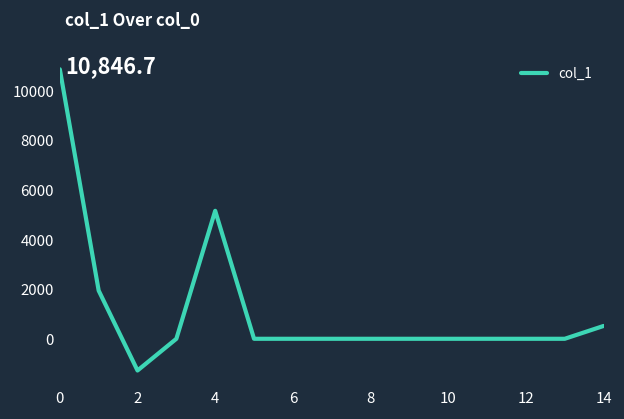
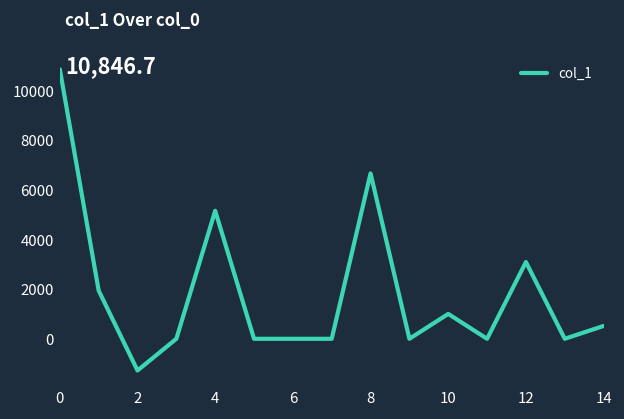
8: 0 -> 6700
10: 0 -> 1000
12: 0 -> 3100
